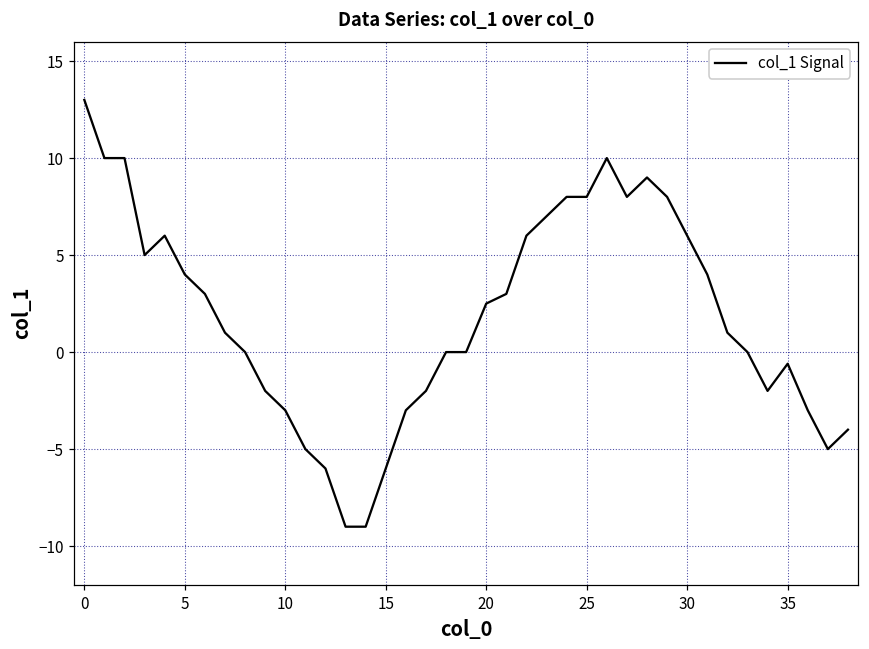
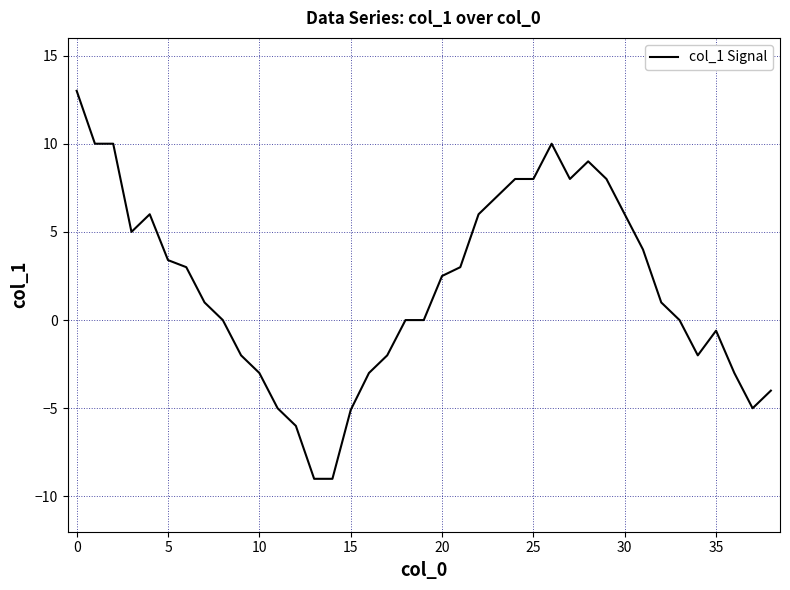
5: 4.0 -> 3.4
15: -6.0 -> -5.1
